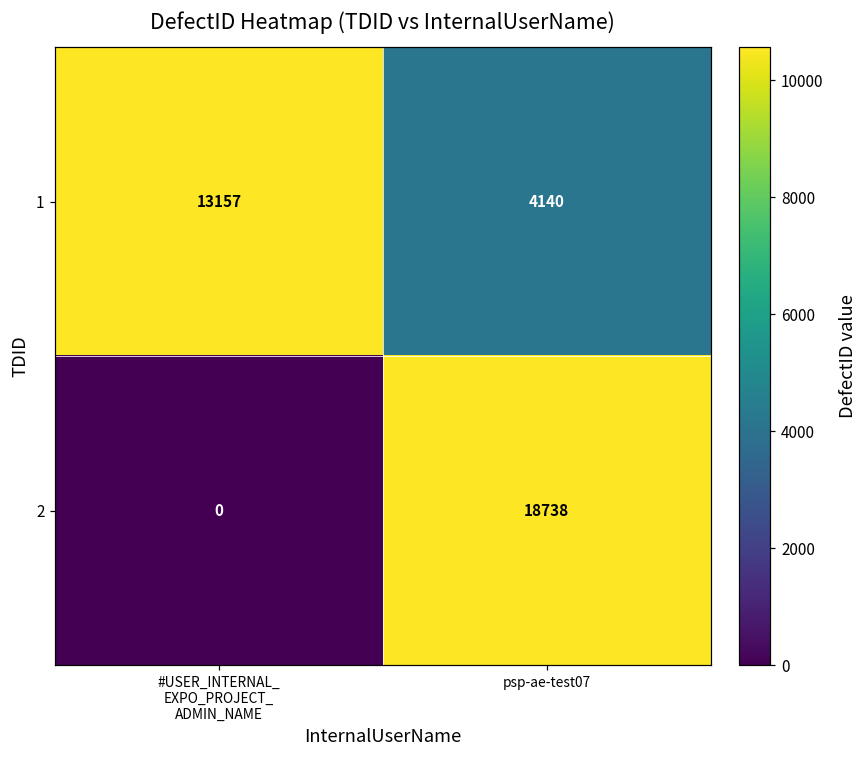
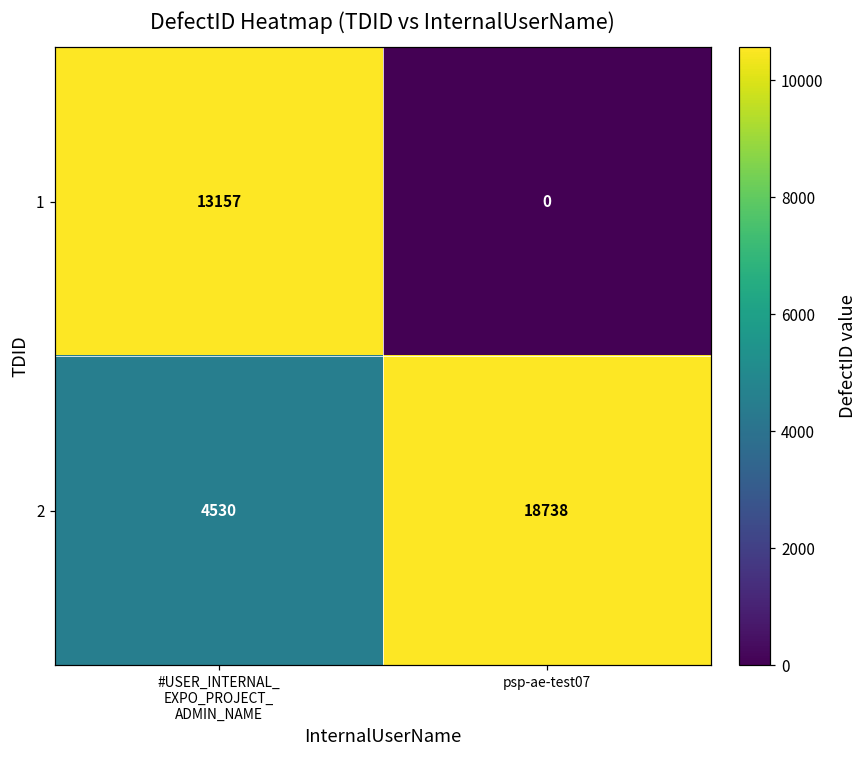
1, psp-ae-test07: 4140 -> 0
2, #USER_INTERNAL_ EXPO_PROJECT_ ADMIN_NAME: 0 -> 4530
